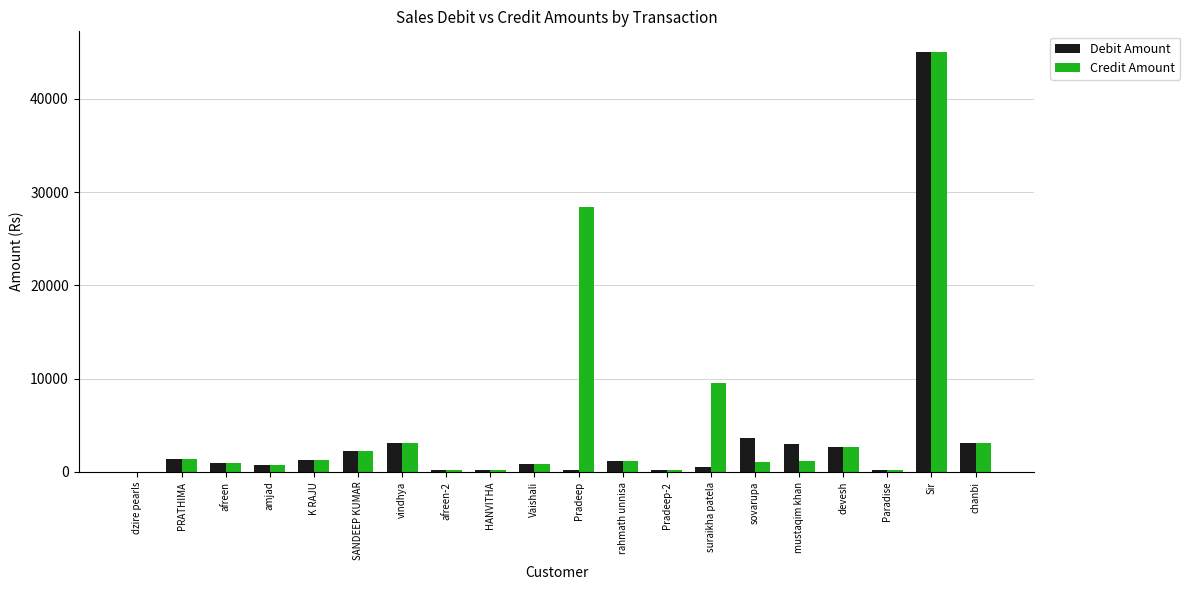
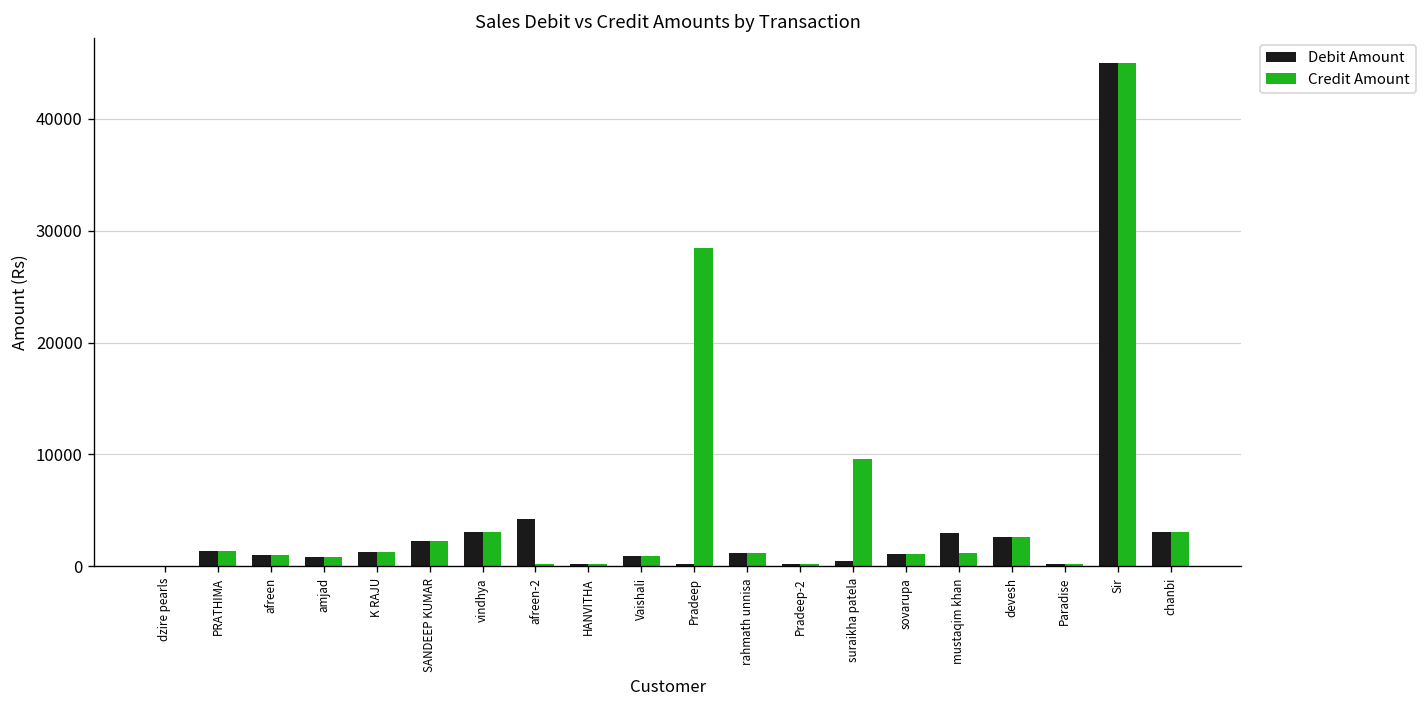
Debit Amount, afreen-2: 0 -> 4000
Debit Amount, sovarupa: 4000 -> 1000
